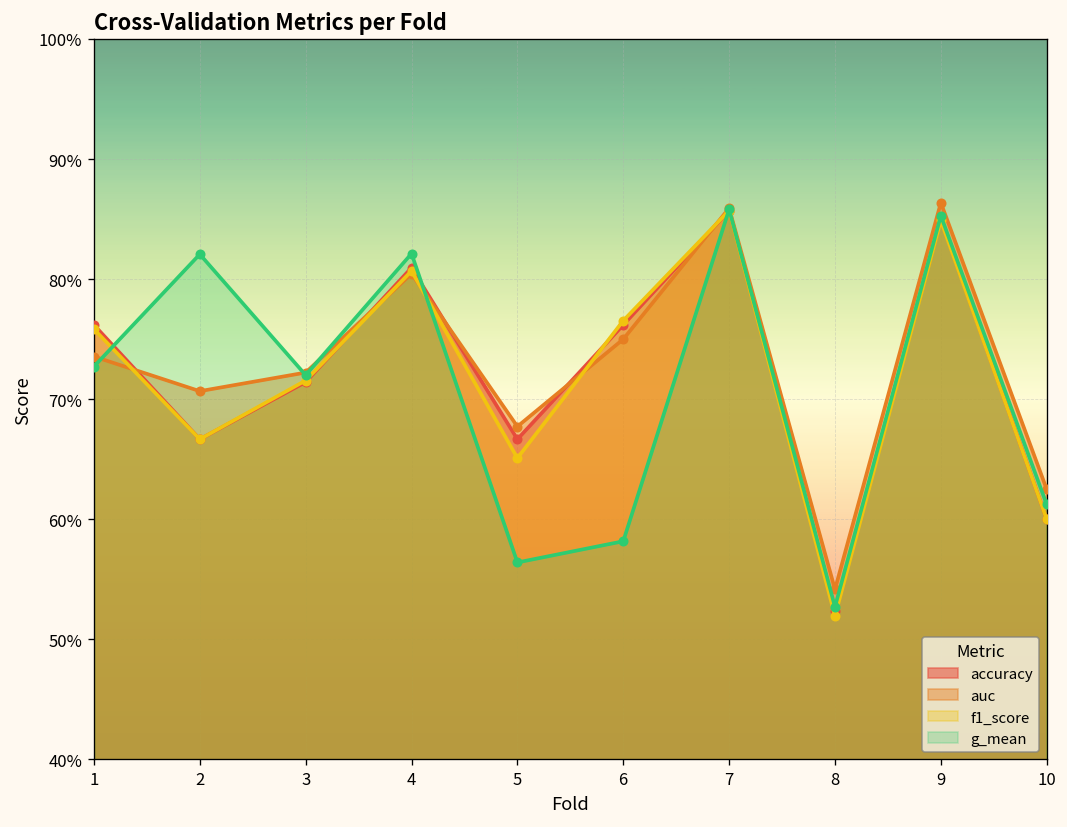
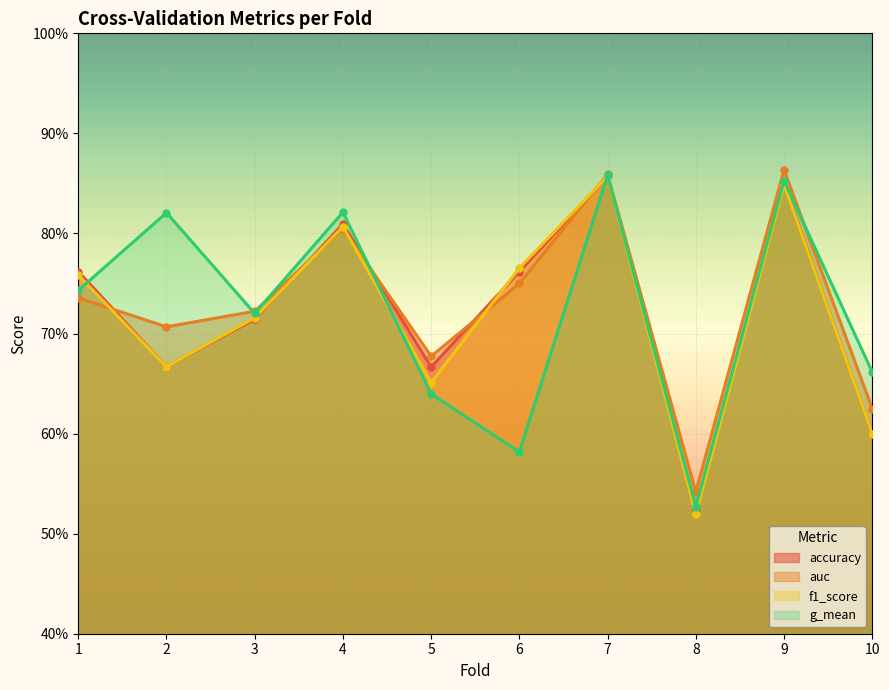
g_mean, 1: 72.7% -> 74.3%
g_mean, 5: 56.4% -> 64.0%
g_mean, 10: 61.2% -> 66.1%
